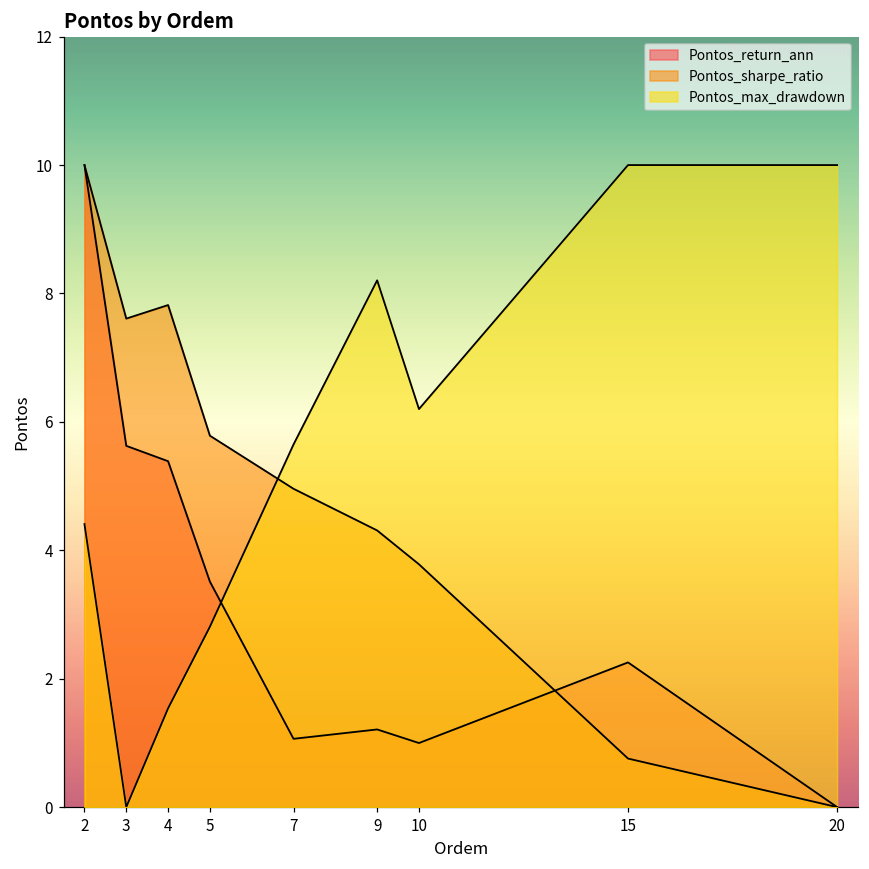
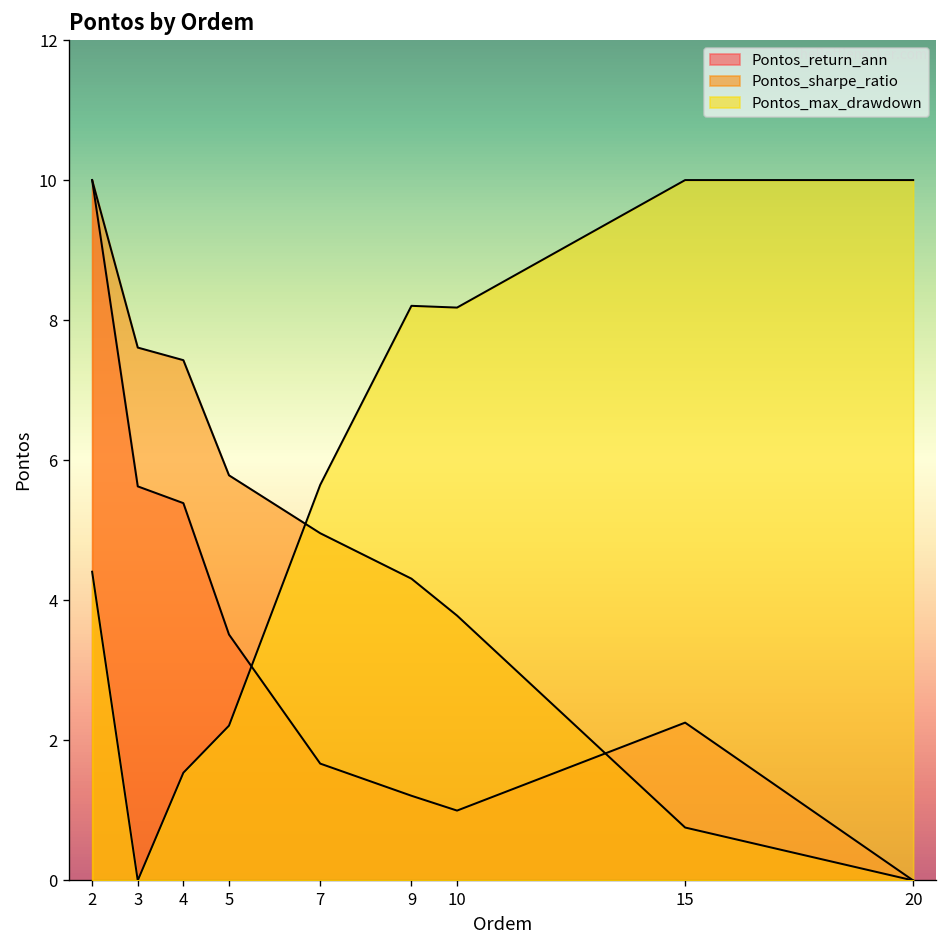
Pontos_sharpe_ratio, 4: 7.8 -> 7.4
Pontos_max_drawdown, 5: 2.8 -> 2.2
Pontos_return_ann, 7: 1.1 -> 1.7
Pontos_max_drawdown, 10: 6.2 -> 8.2
